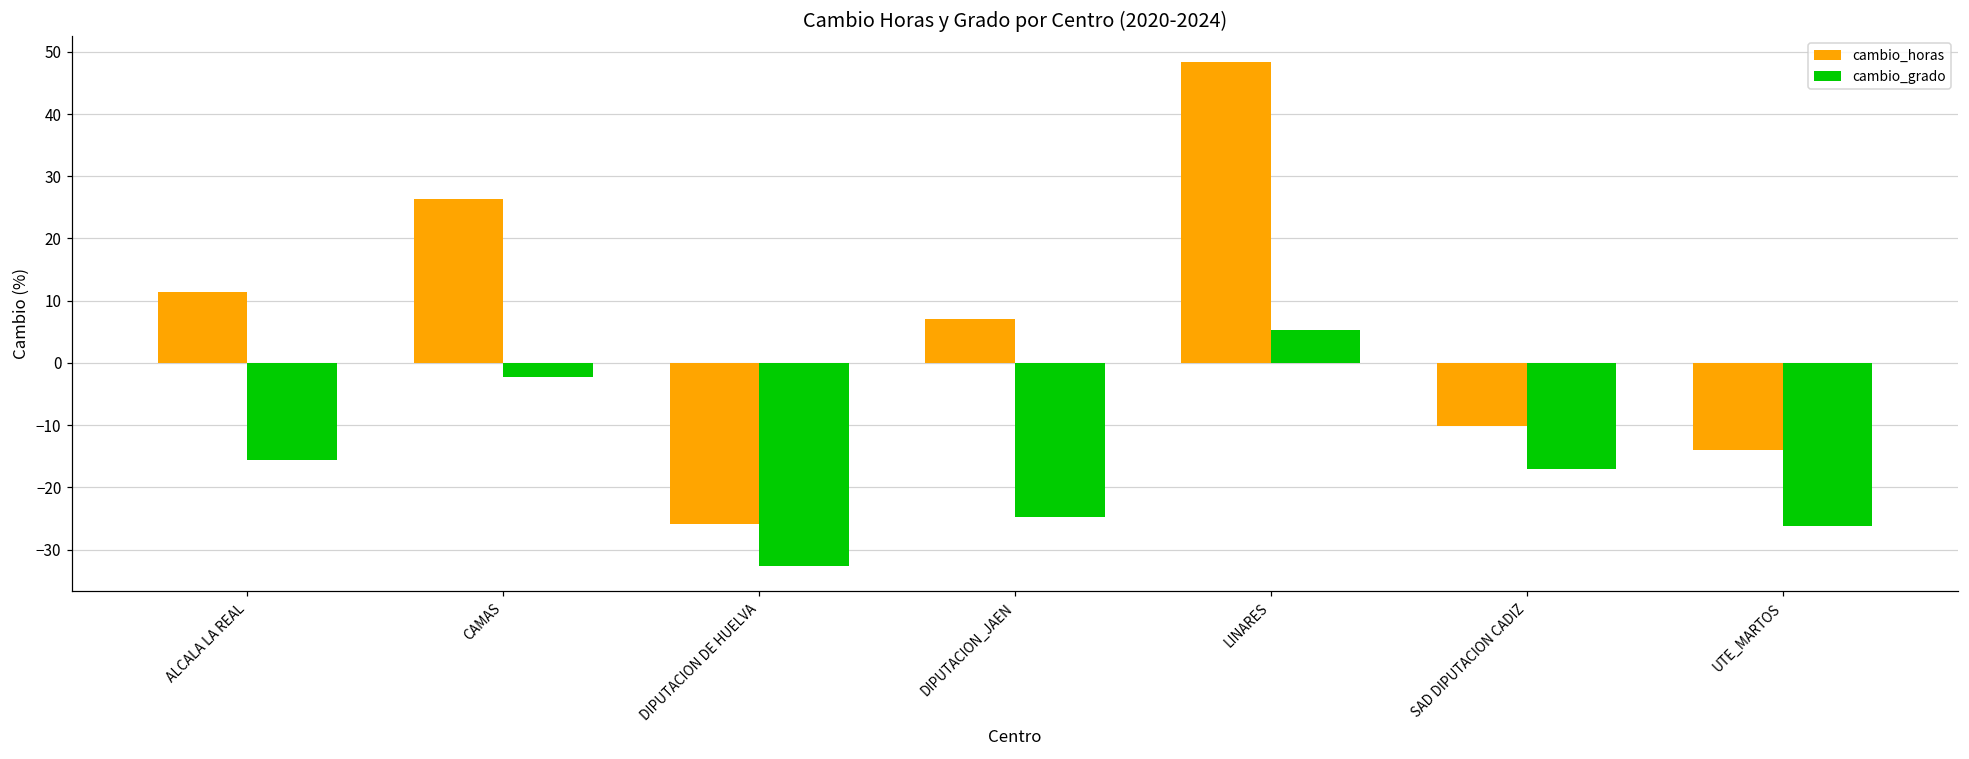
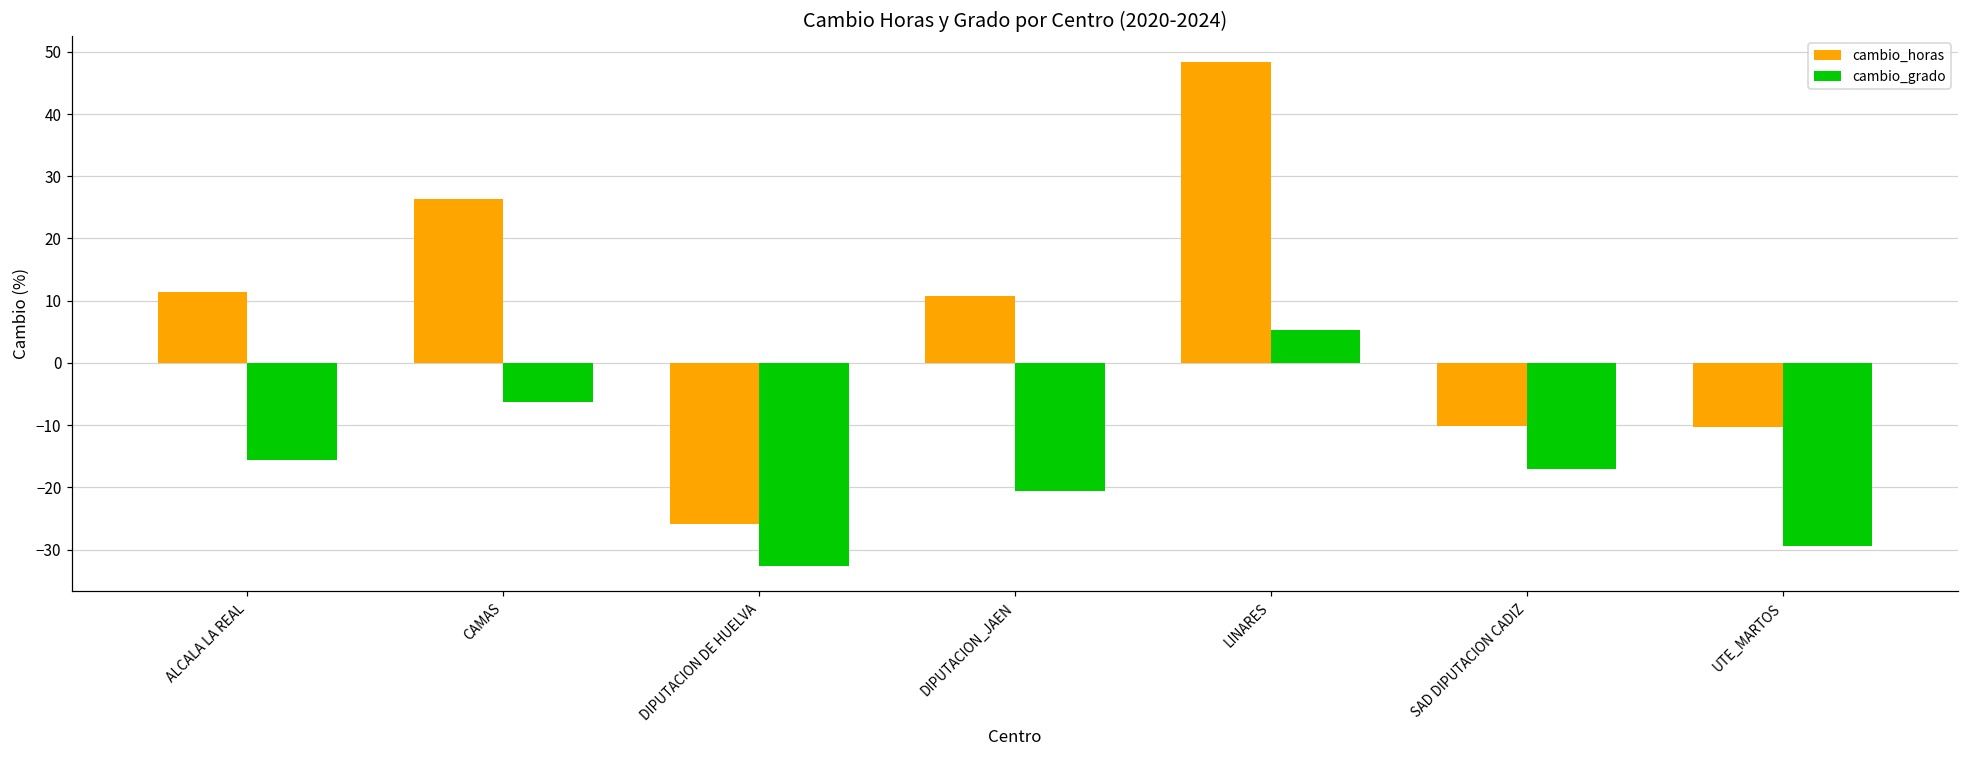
cambio_grado, CAMAS: -2 -> -6
cambio_horas, DIPUTACION_JAEN: 7 -> 11
cambio_grado, DIPUTACION_JAEN: -25 -> -21
cambio_horas, UTE_MARTOS: -14 -> -10
cambio_grado, UTE_MARTOS: -26 -> -29
